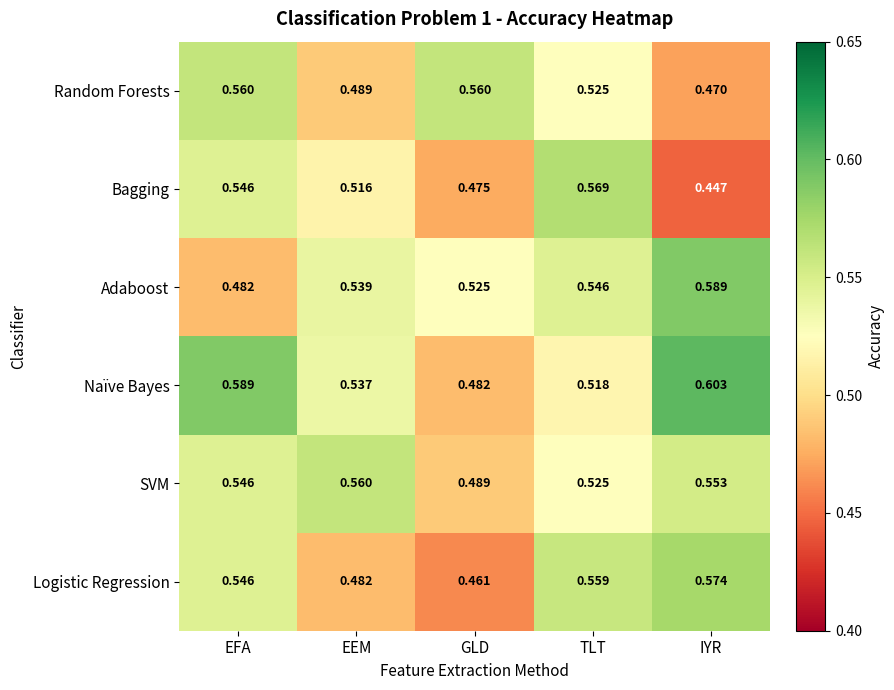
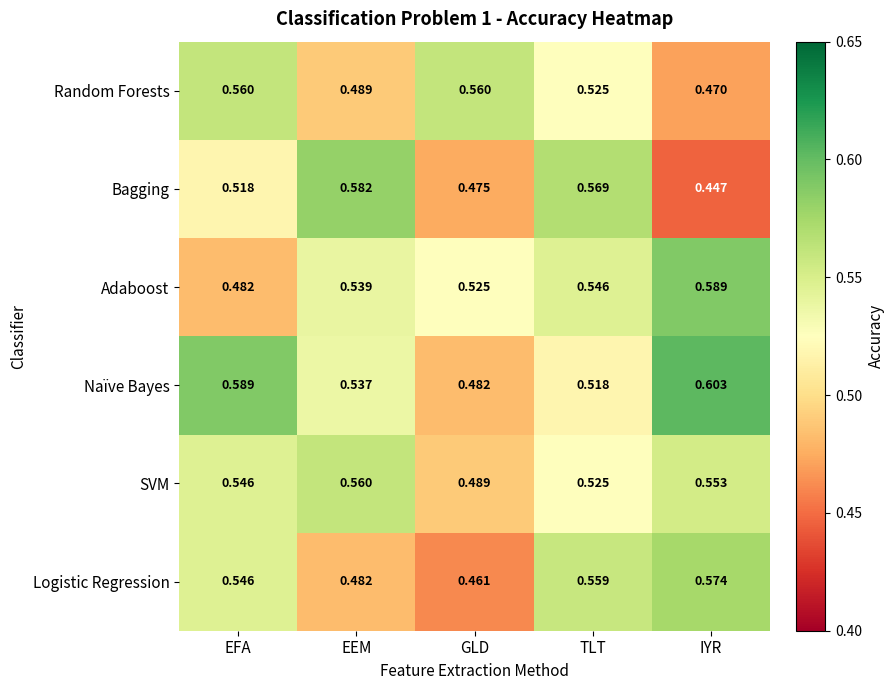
Bagging, EFA: 0.546 -> 0.518
Bagging, EEM: 0.516 -> 0.582
